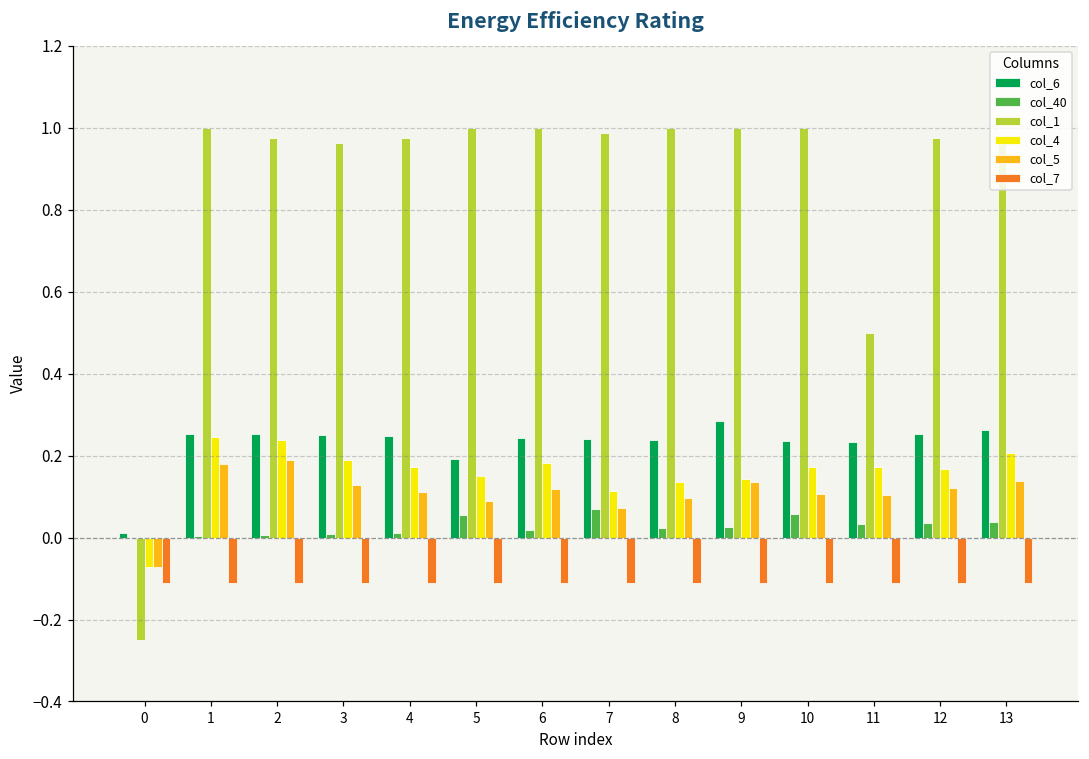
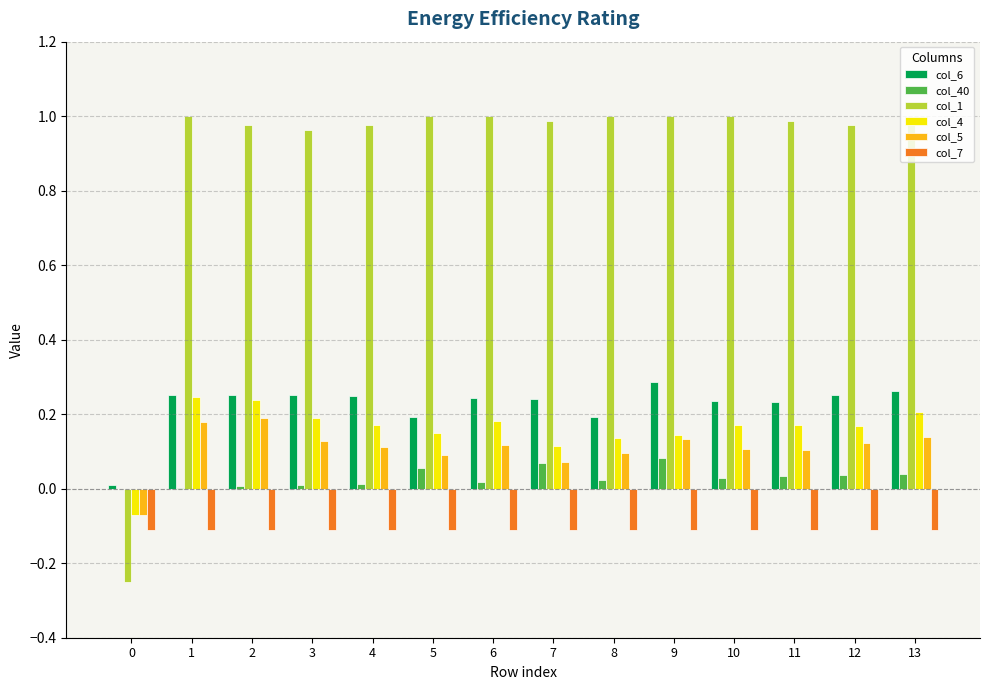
col_6, 8: 0.24 -> 0.19
col_40, 9: 0.03 -> 0.08
col_40, 10: 0.06 -> 0.03
col_1, 11: 0.50 -> 0.99
